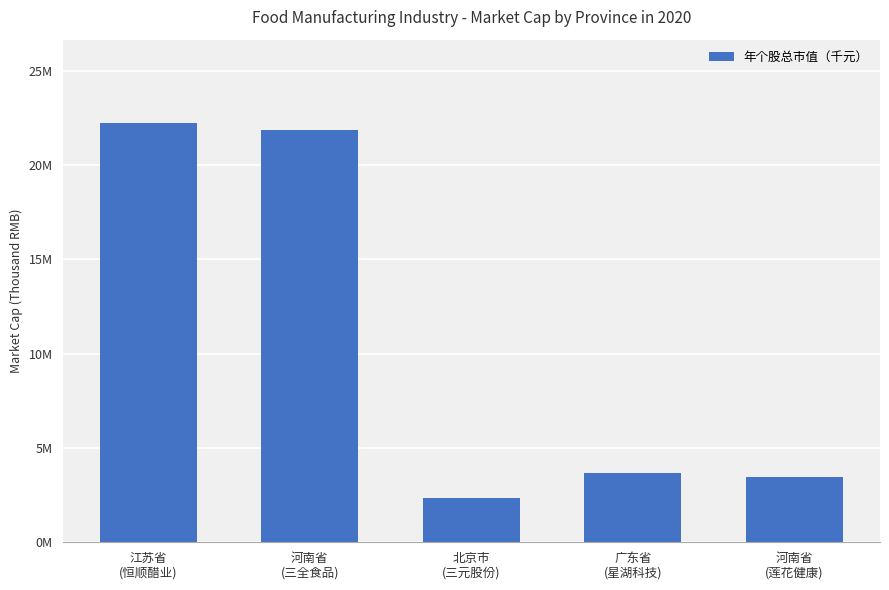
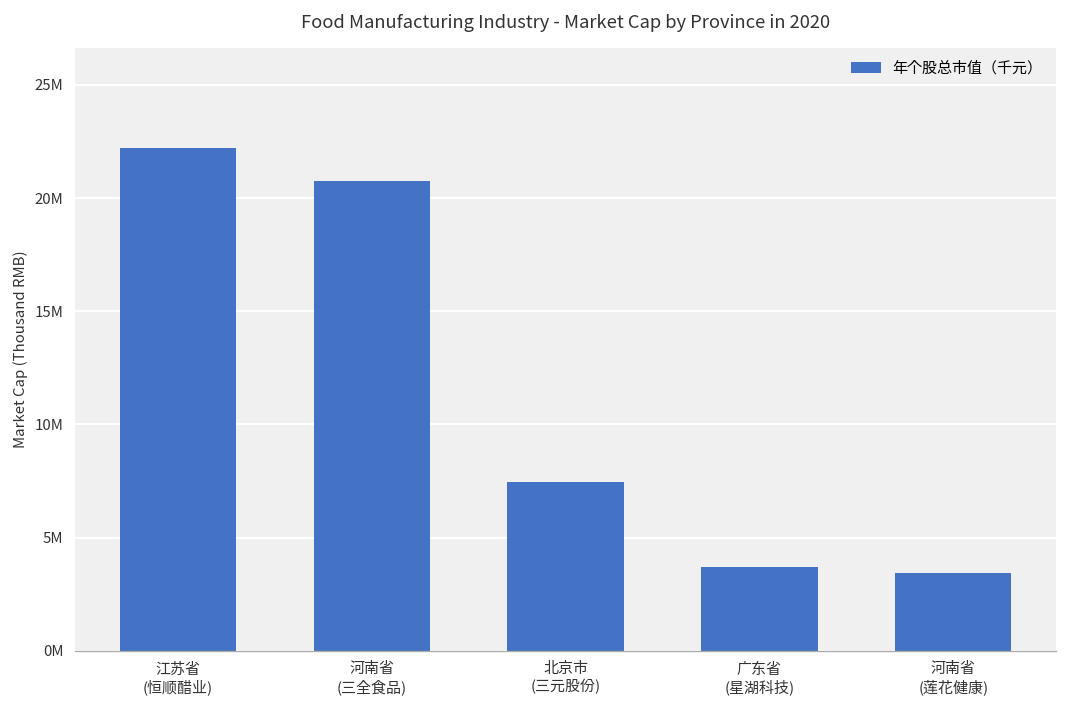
河南省 (三全食品): 21800000 -> 20700000
北京市 (三元股份): 2400000 -> 7400000
